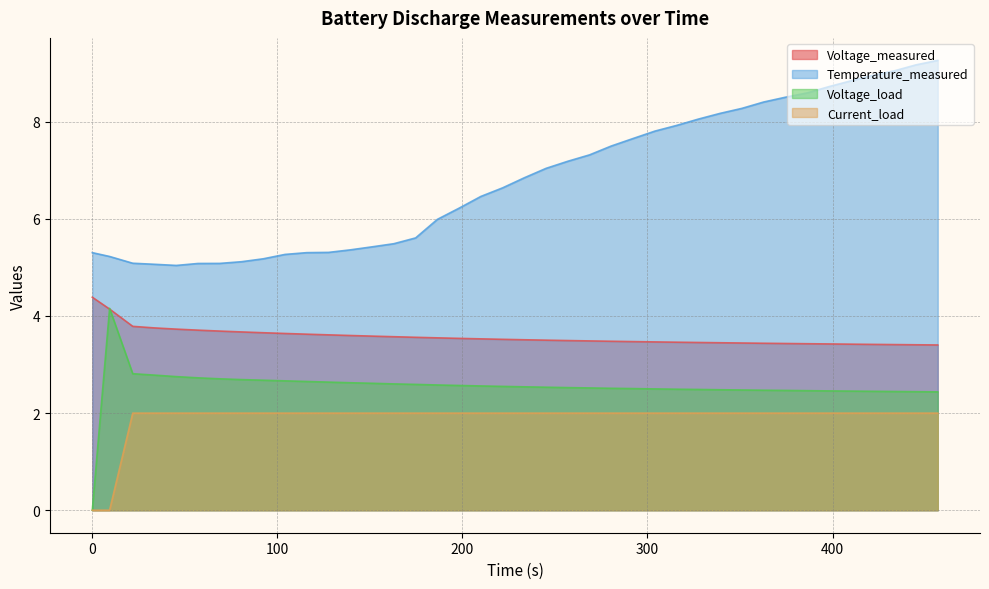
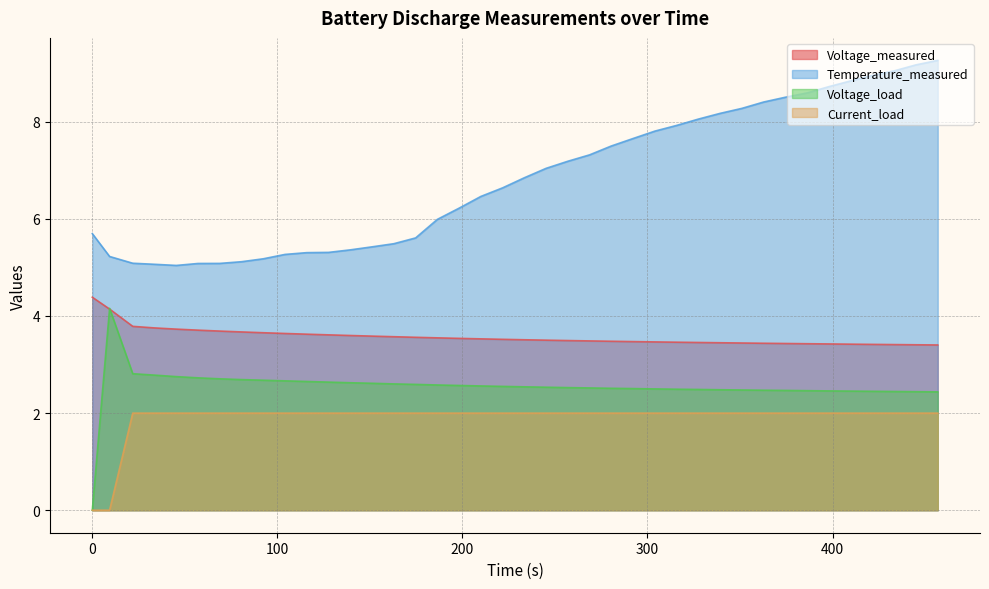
Temperature_measured, 0: 5.3 -> 5.7
